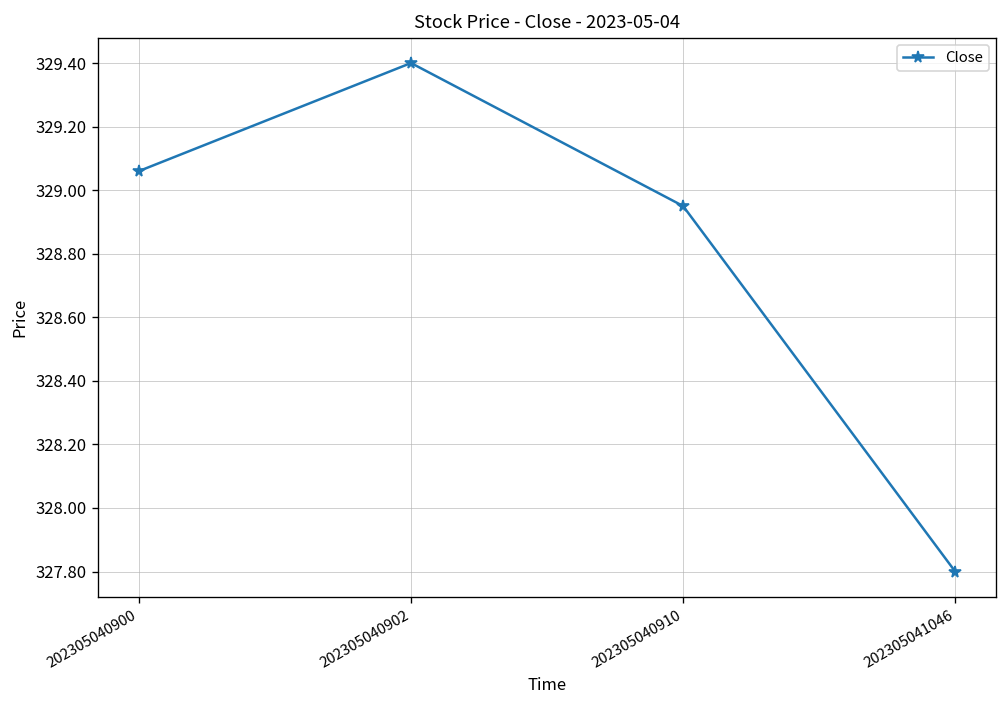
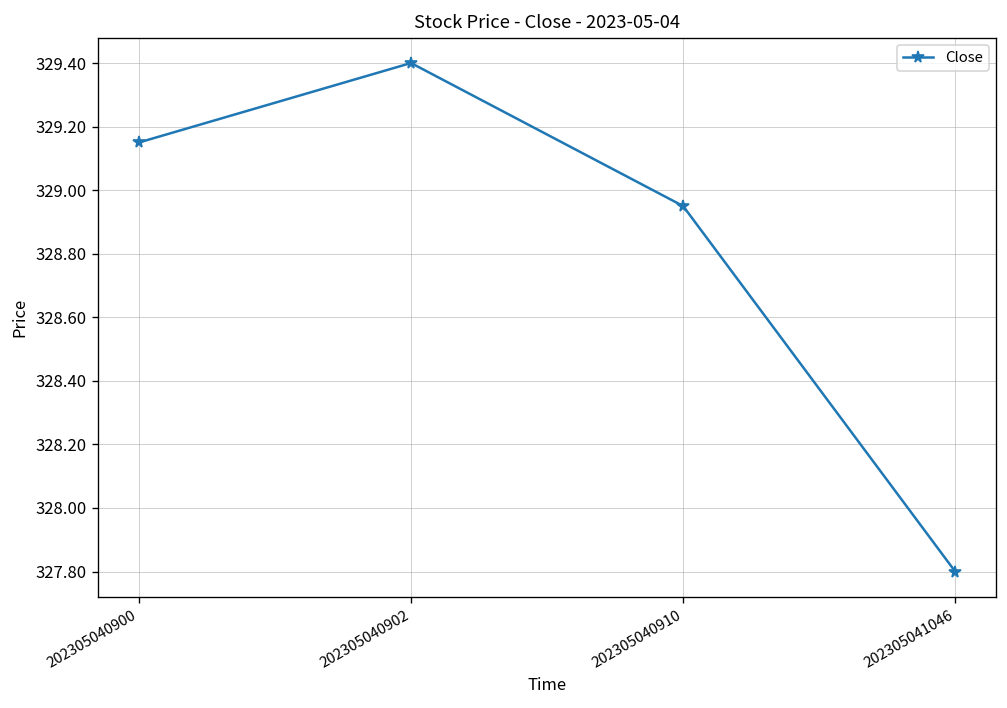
202305040900: 329.06 -> 329.15
